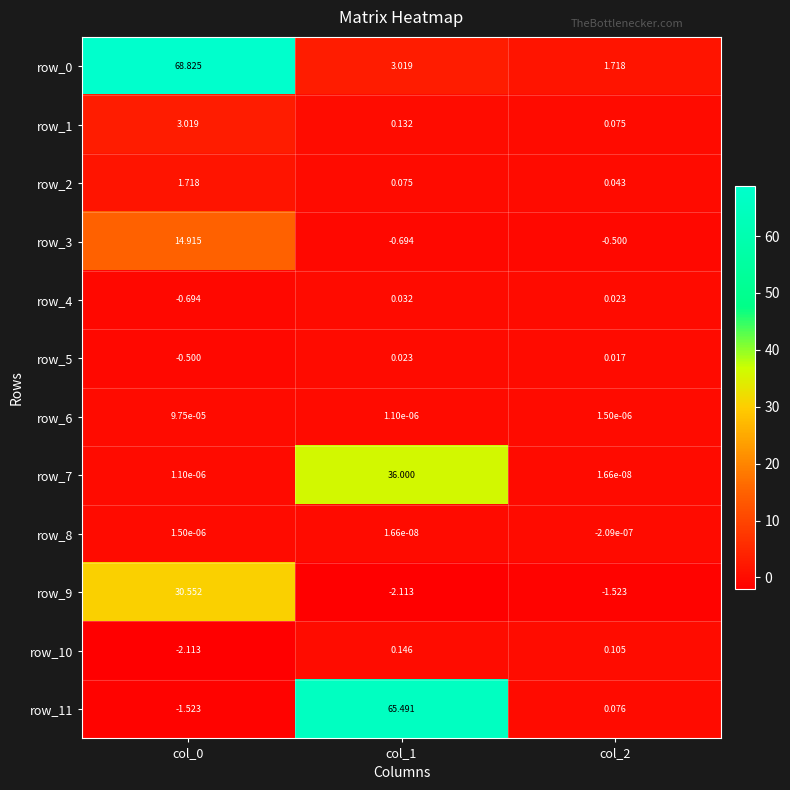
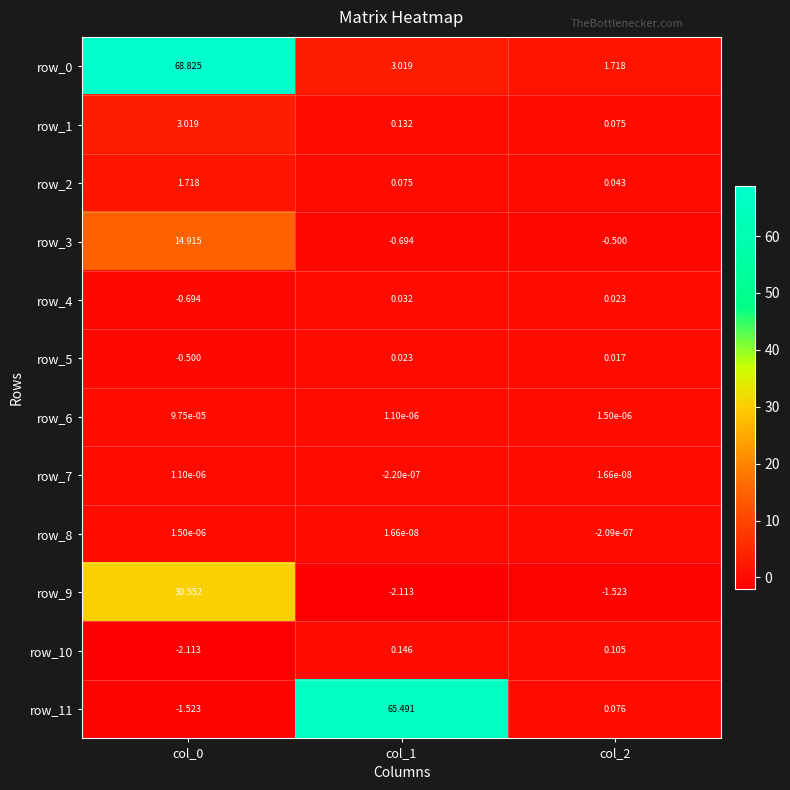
row_7, col_1: 36.000 -> -2.20e-07
